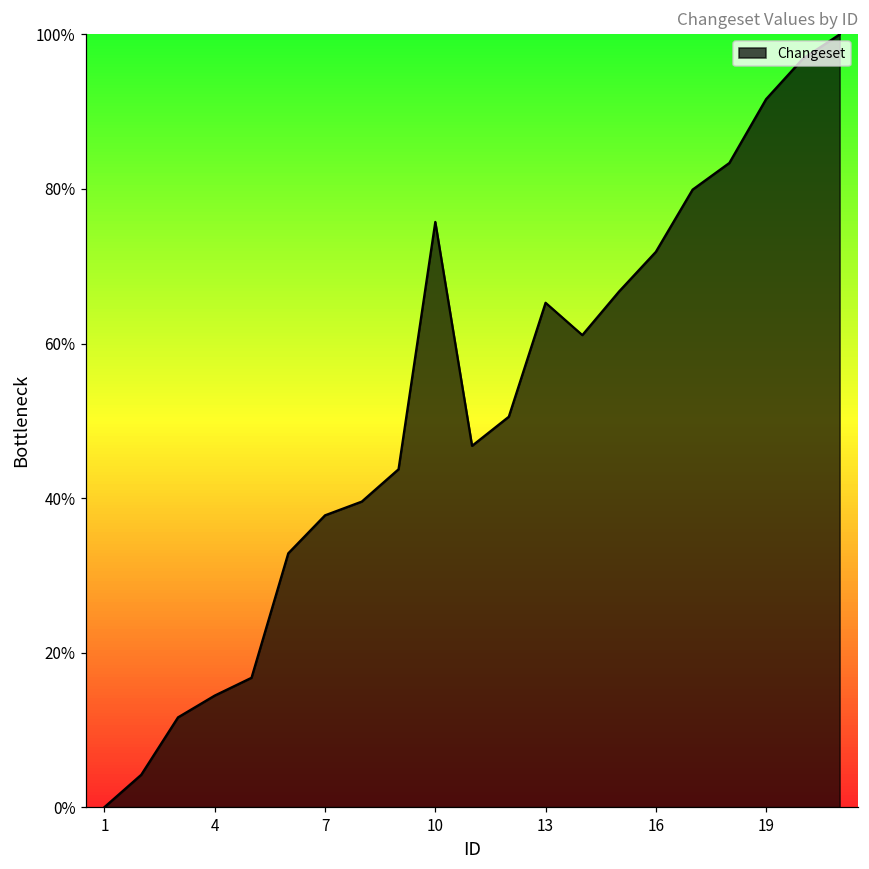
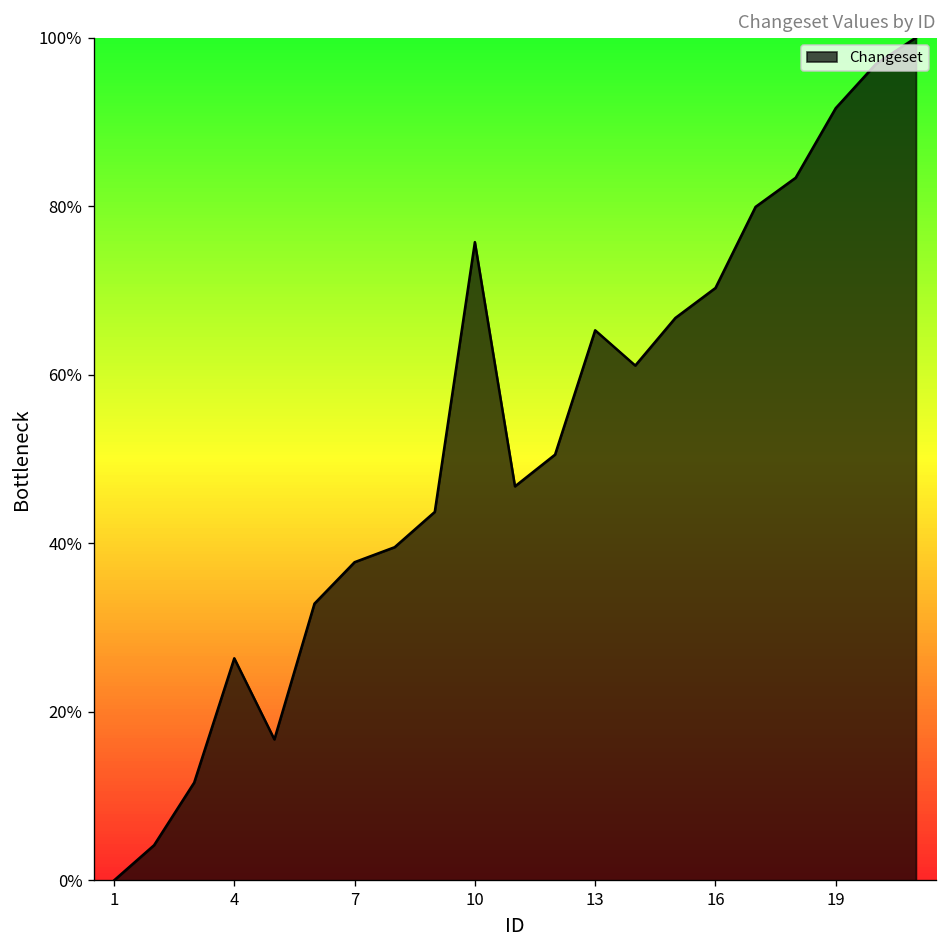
4: 14% -> 26%
16: 72% -> 70%
